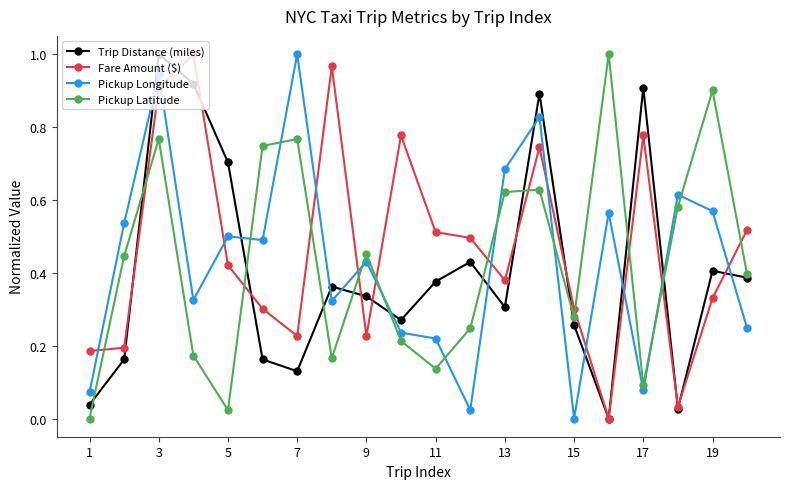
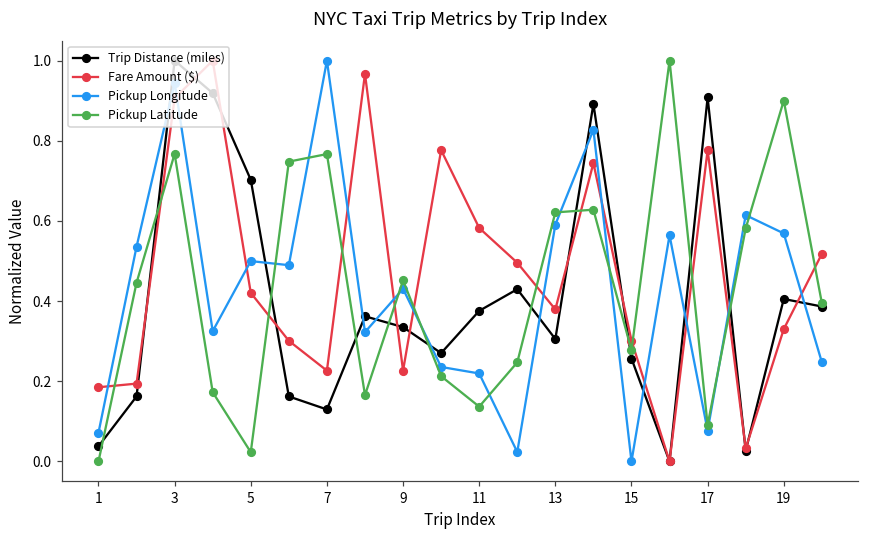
Fare Amount ($), 11: 0.51 -> 0.58
Pickup Longitude, 13: 0.68 -> 0.59
